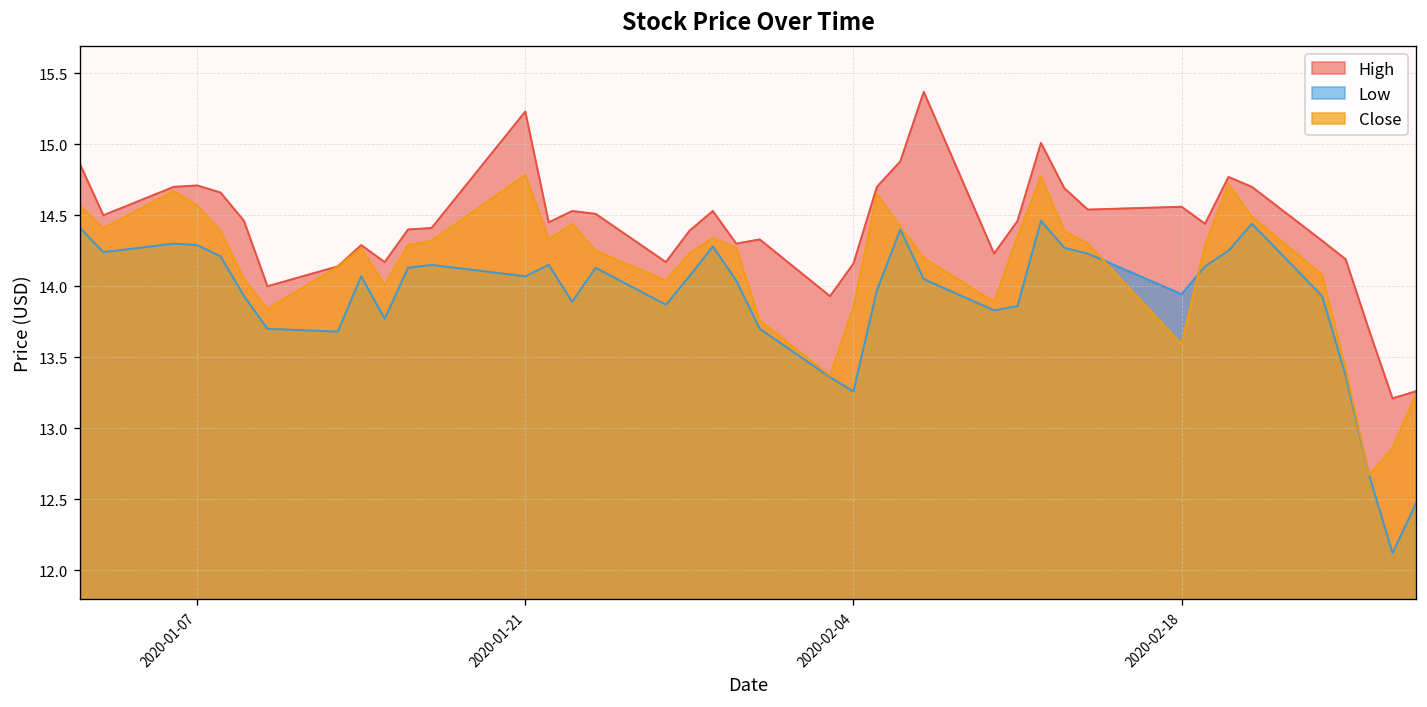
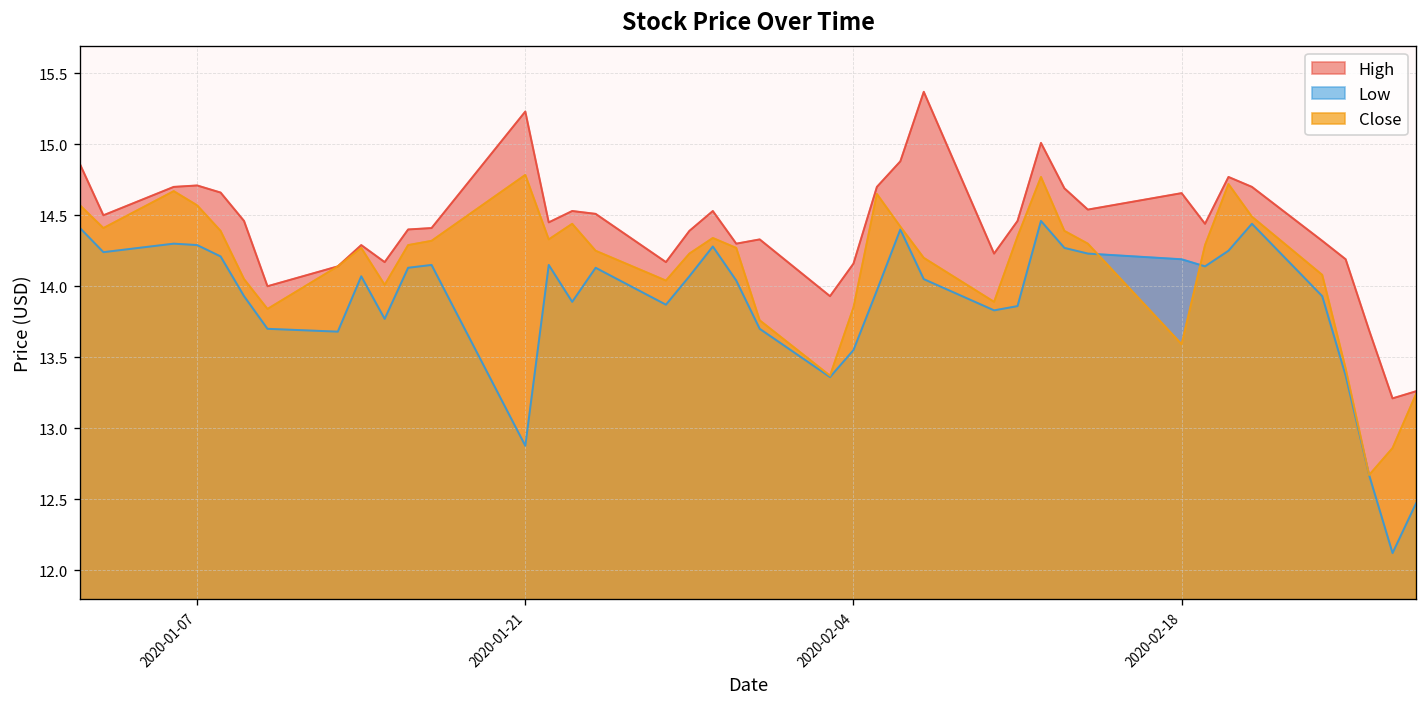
Low, 2020-01-21: 14.07 -> 12.88
Low, 2020-02-04: 13.26 -> 13.55
High, 2020-02-18: 14.56 -> 14.66
Low, 2020-02-18: 13.94 -> 14.19
